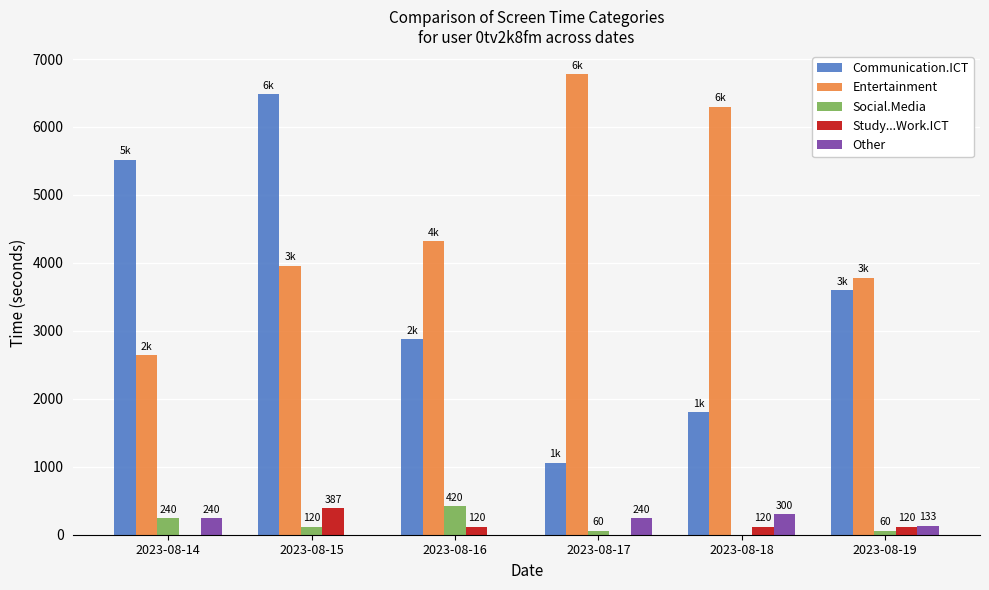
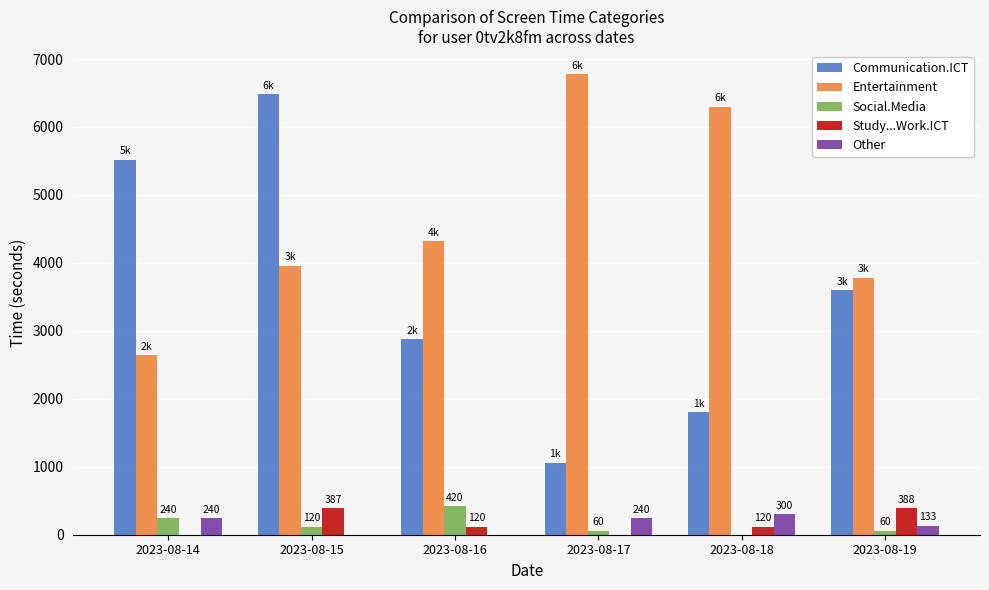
Study...Work.ICT, 2023-08-19: 120 -> 388
